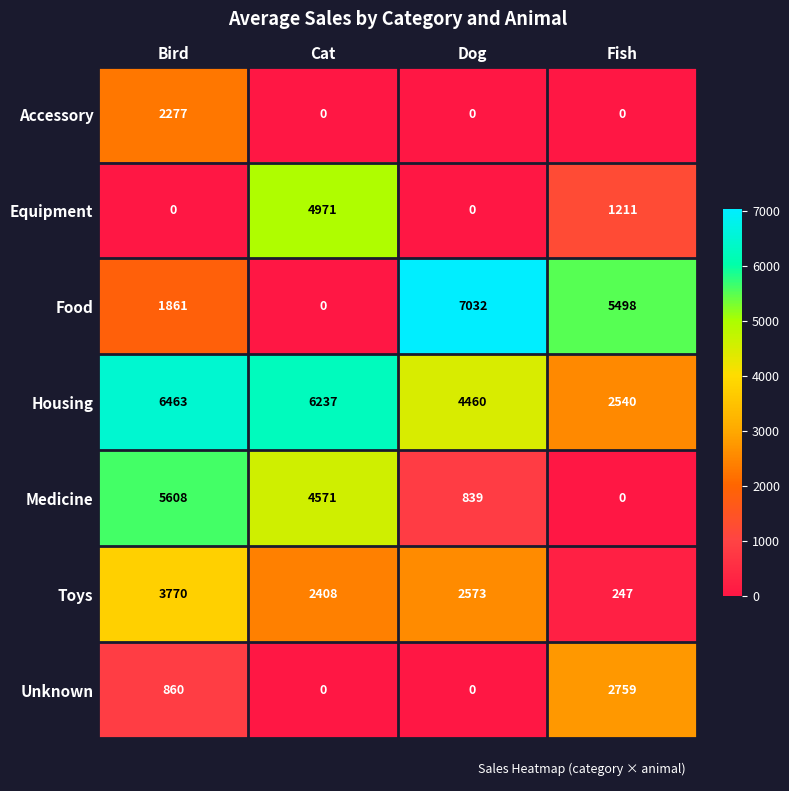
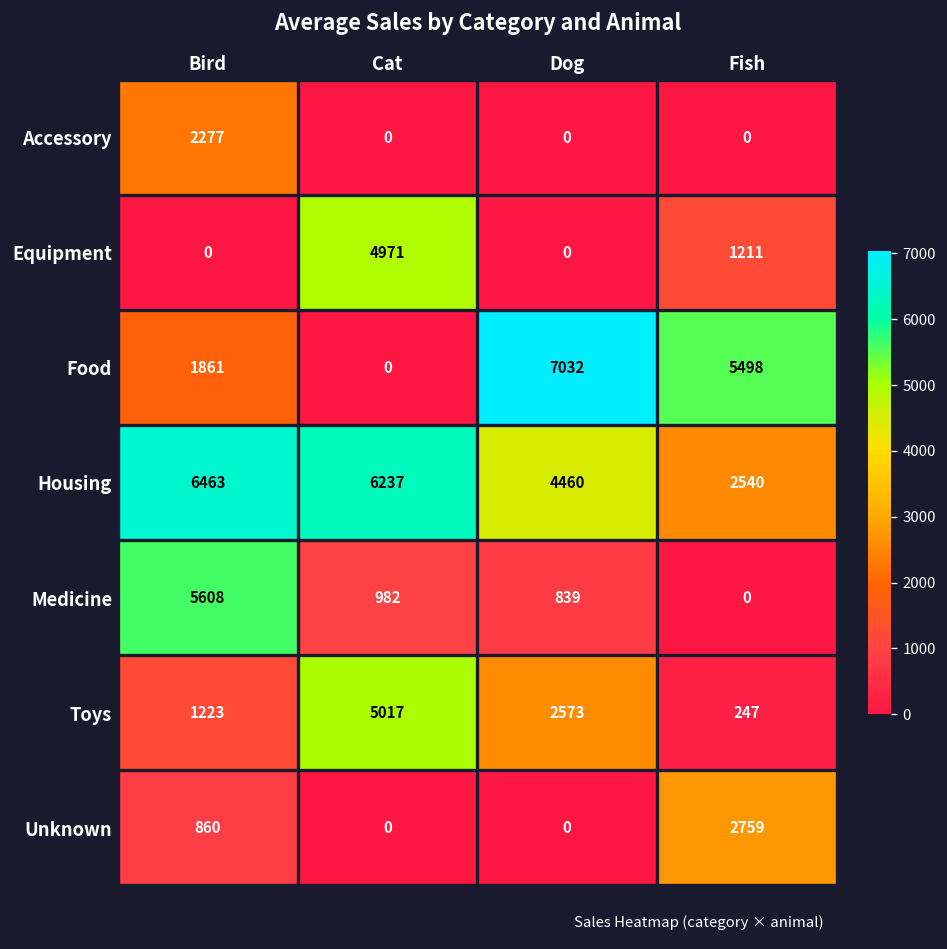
Medicine, Cat: 4571 -> 982
Toys, Bird: 3770 -> 1223
Toys, Cat: 2408 -> 5017
